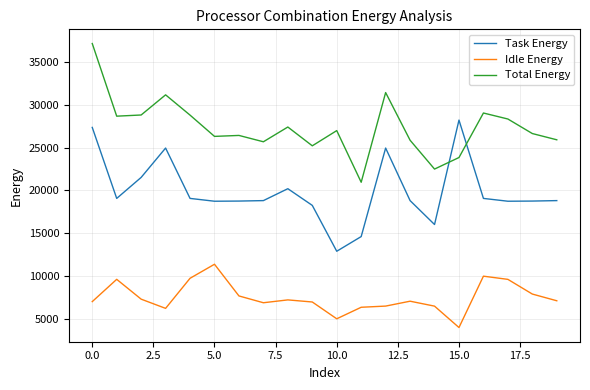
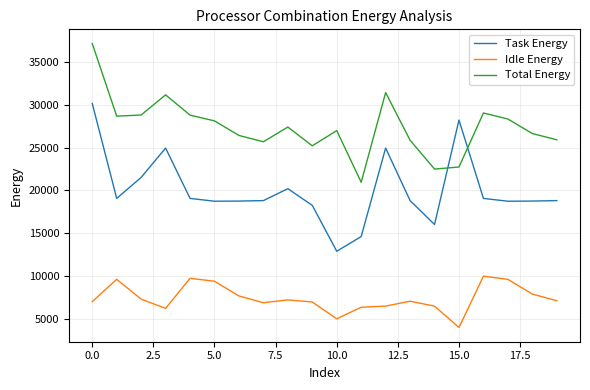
Task Energy, 0.0: 27000 -> 30000
Idle Energy, 5.0: 11000 -> 9000
Total Energy, 5.0: 26000 -> 28000
Total Energy, 15.0: 24000 -> 23000
